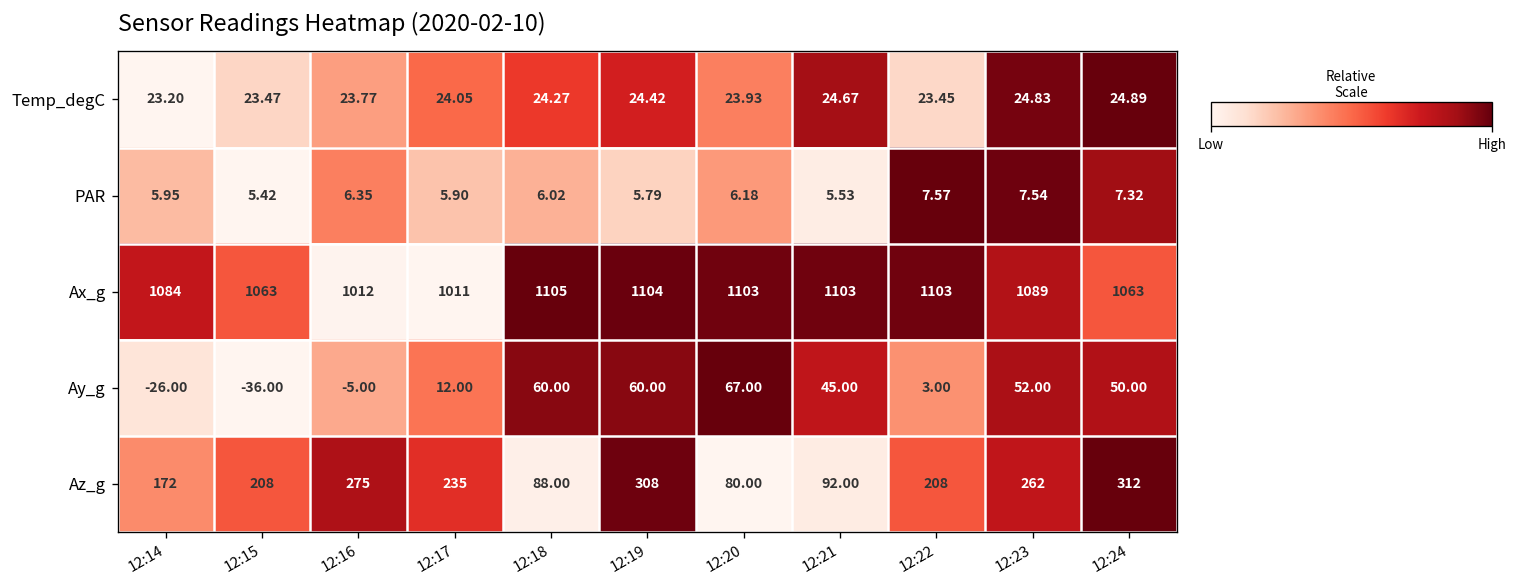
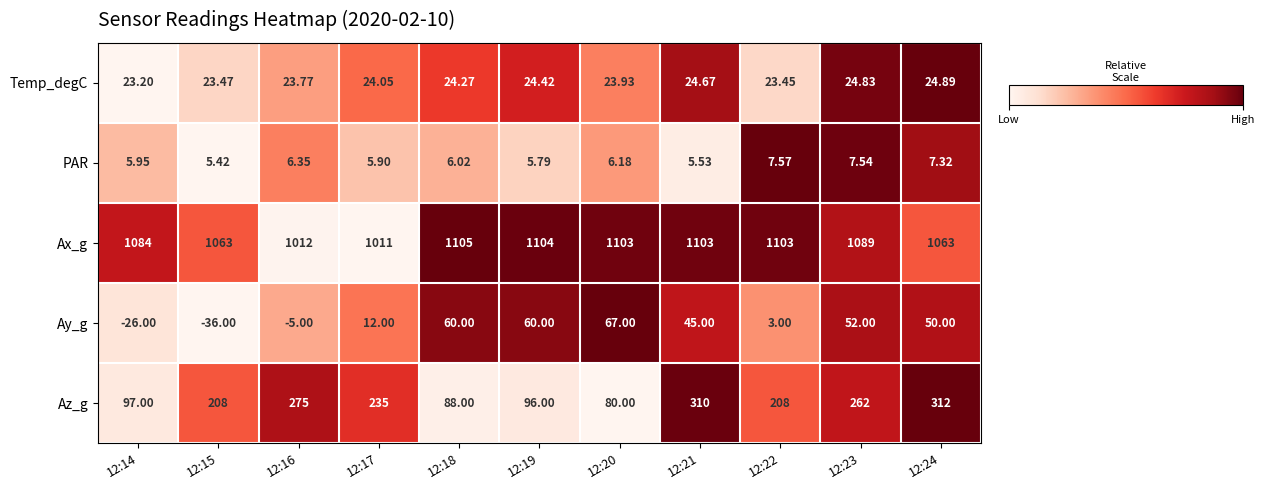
Az_g, 12:14: 172 -> 97.00
Az_g, 12:19: 308 -> 96.00
Az_g, 12:21: 92.00 -> 310
